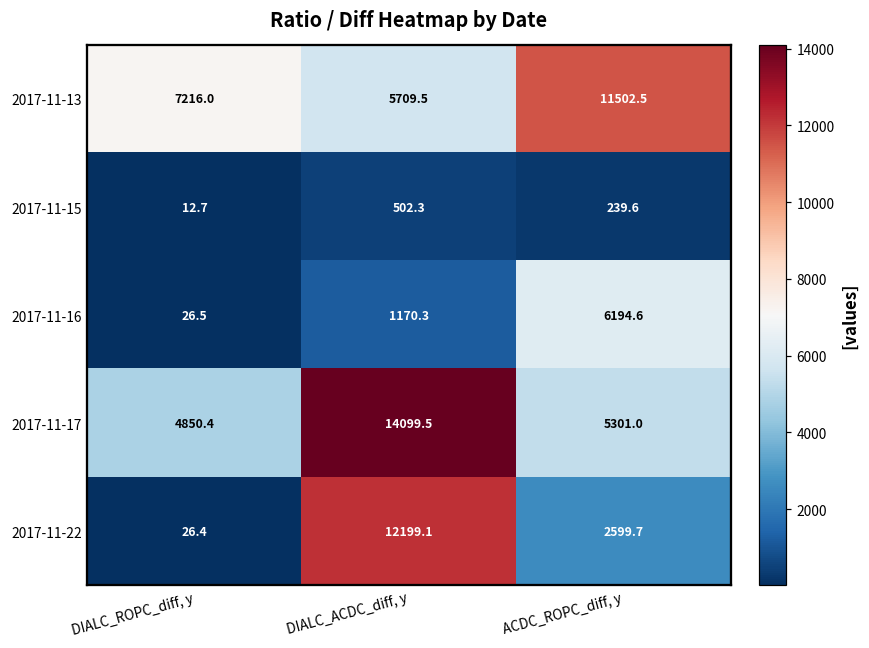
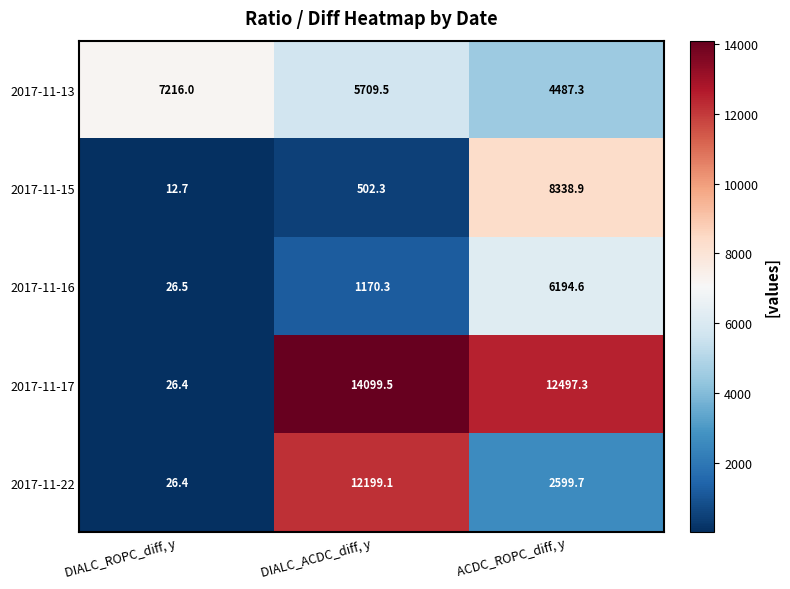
2017-11-13, ACDC_ROPC_diff, y: 11502.5 -> 4487.3
2017-11-15, ACDC_ROPC_diff, y: 239.6 -> 8338.9
2017-11-17, DIALC_ROPC_diff, y: 4850.4 -> 26.4
2017-11-17, ACDC_ROPC_diff, y: 5301.0 -> 12497.3
